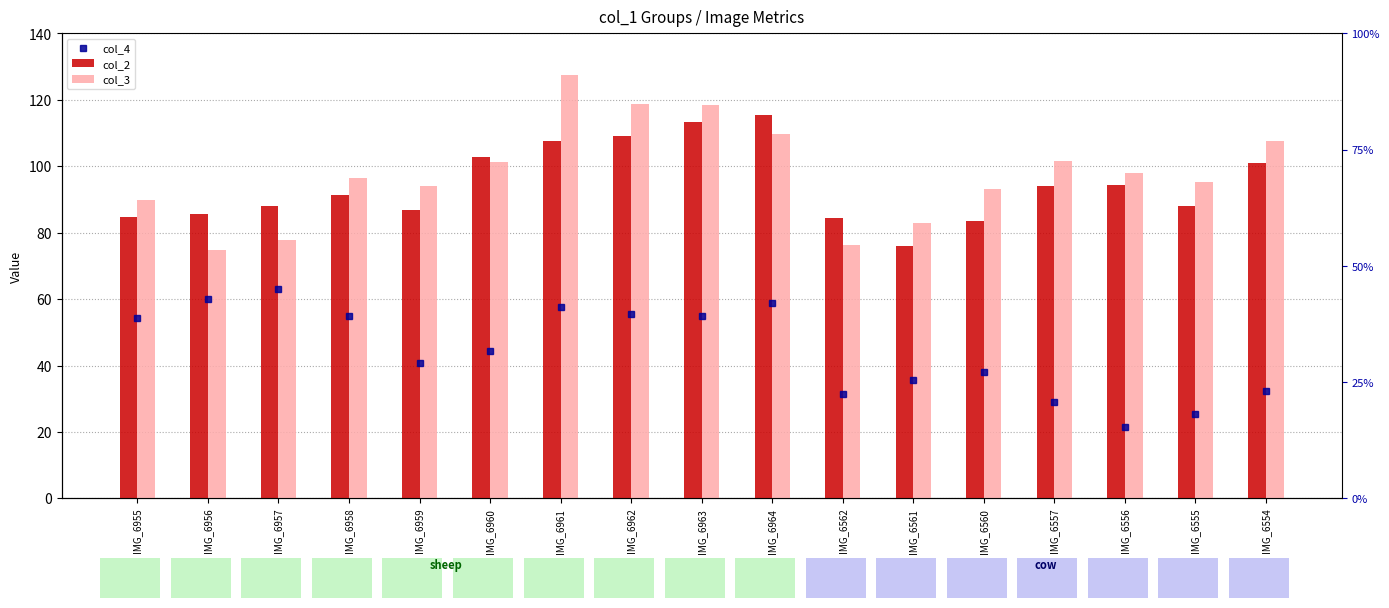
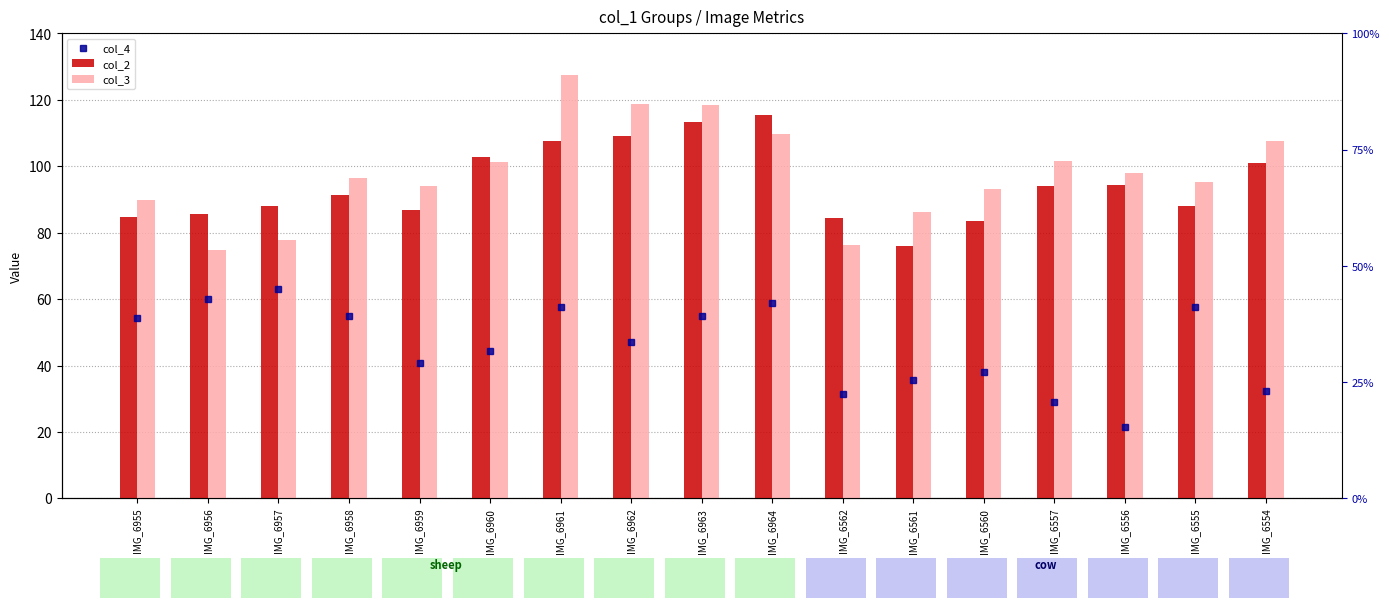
col_4, IMG_6962: 56 -> 47
col_3, IMG_6561: 83 -> 86
col_4, IMG_6555: 26 -> 58
